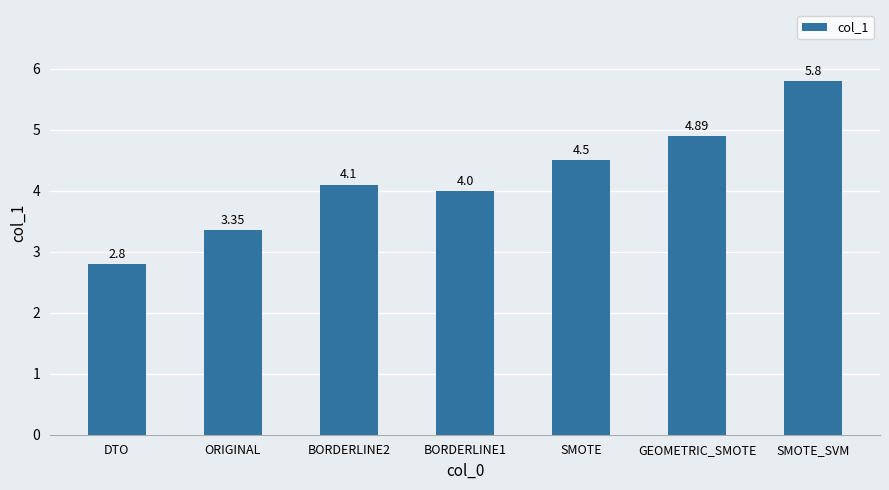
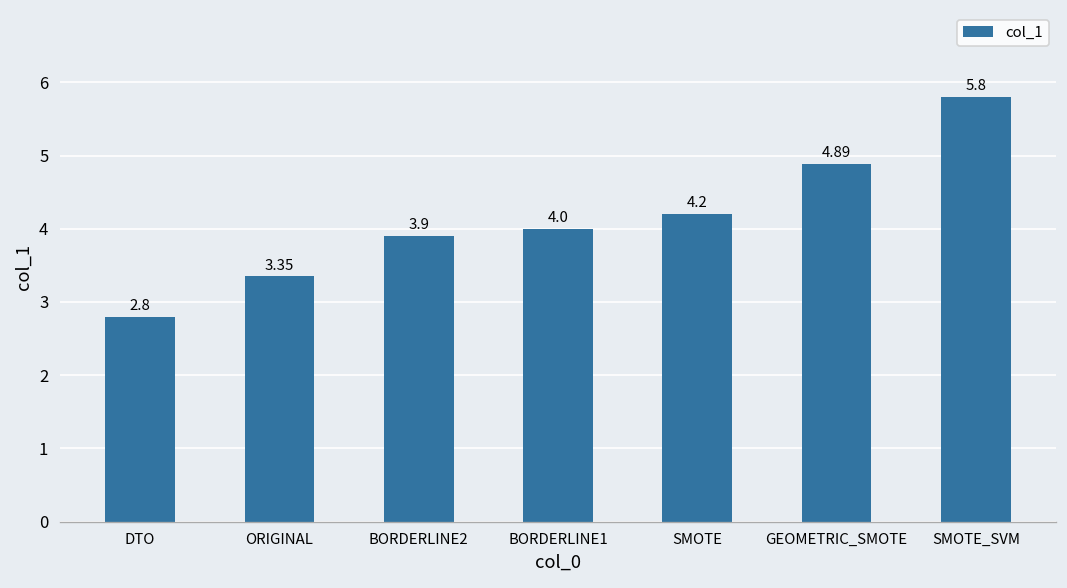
BORDERLINE2: 4.1 -> 3.9
SMOTE: 4.5 -> 4.2
